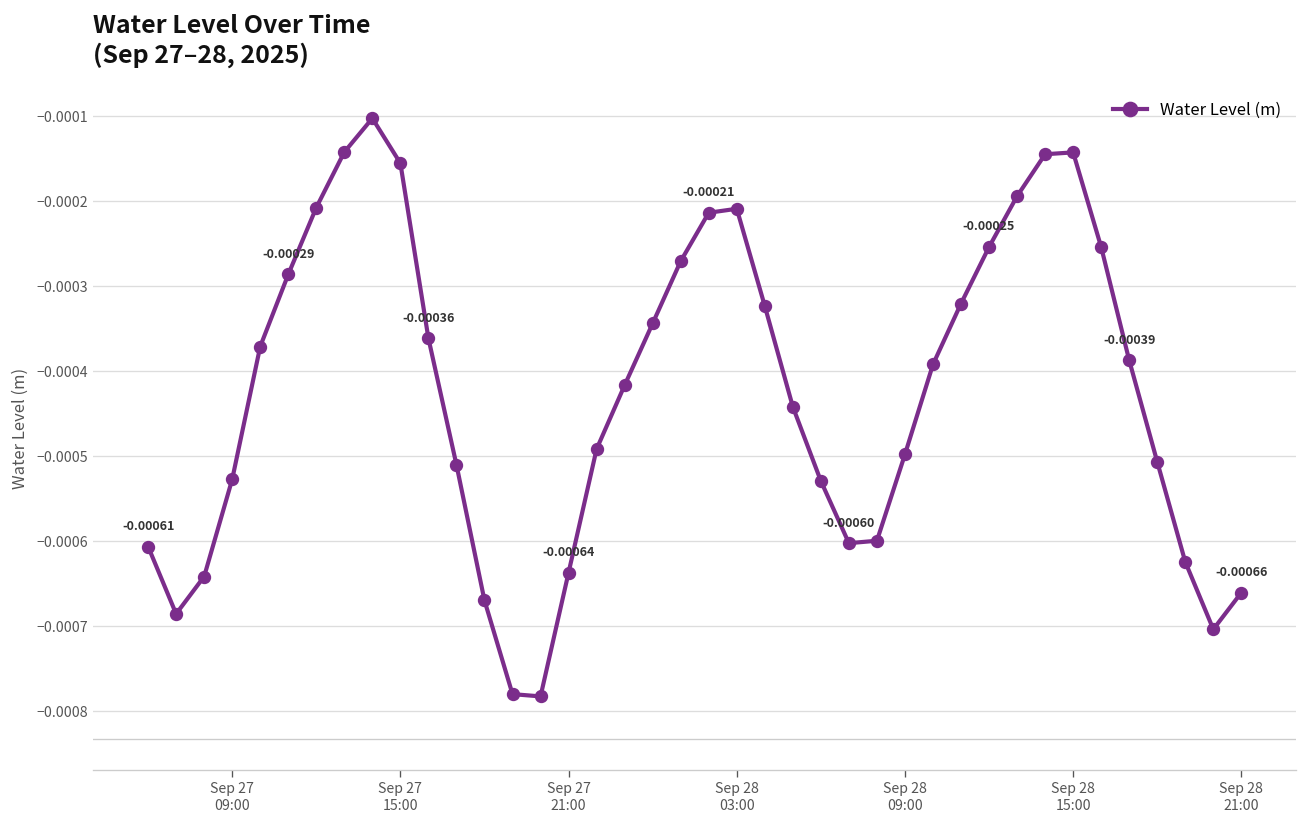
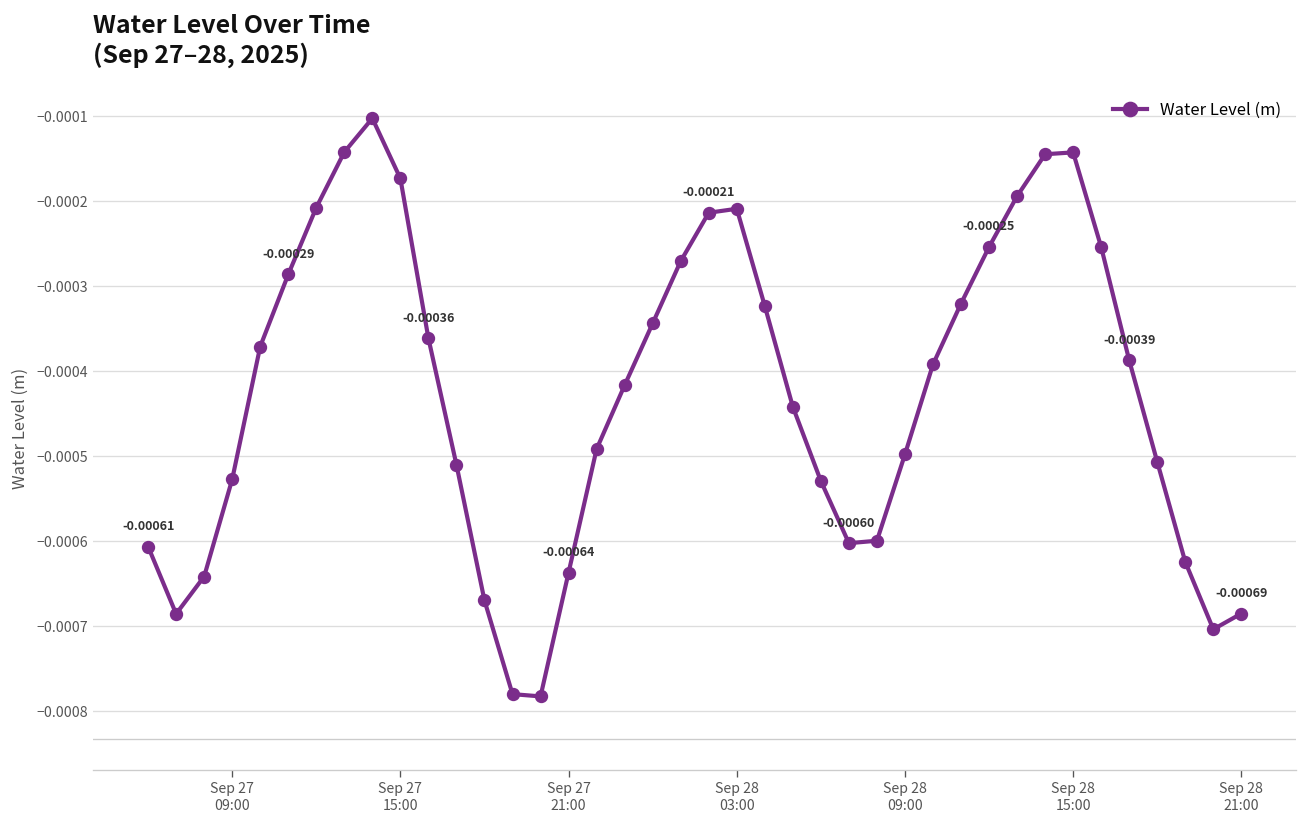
Sep 27 15:00: -0.00016 -> -0.00017
Sep 28 21:00: -0.00066 -> -0.00069
